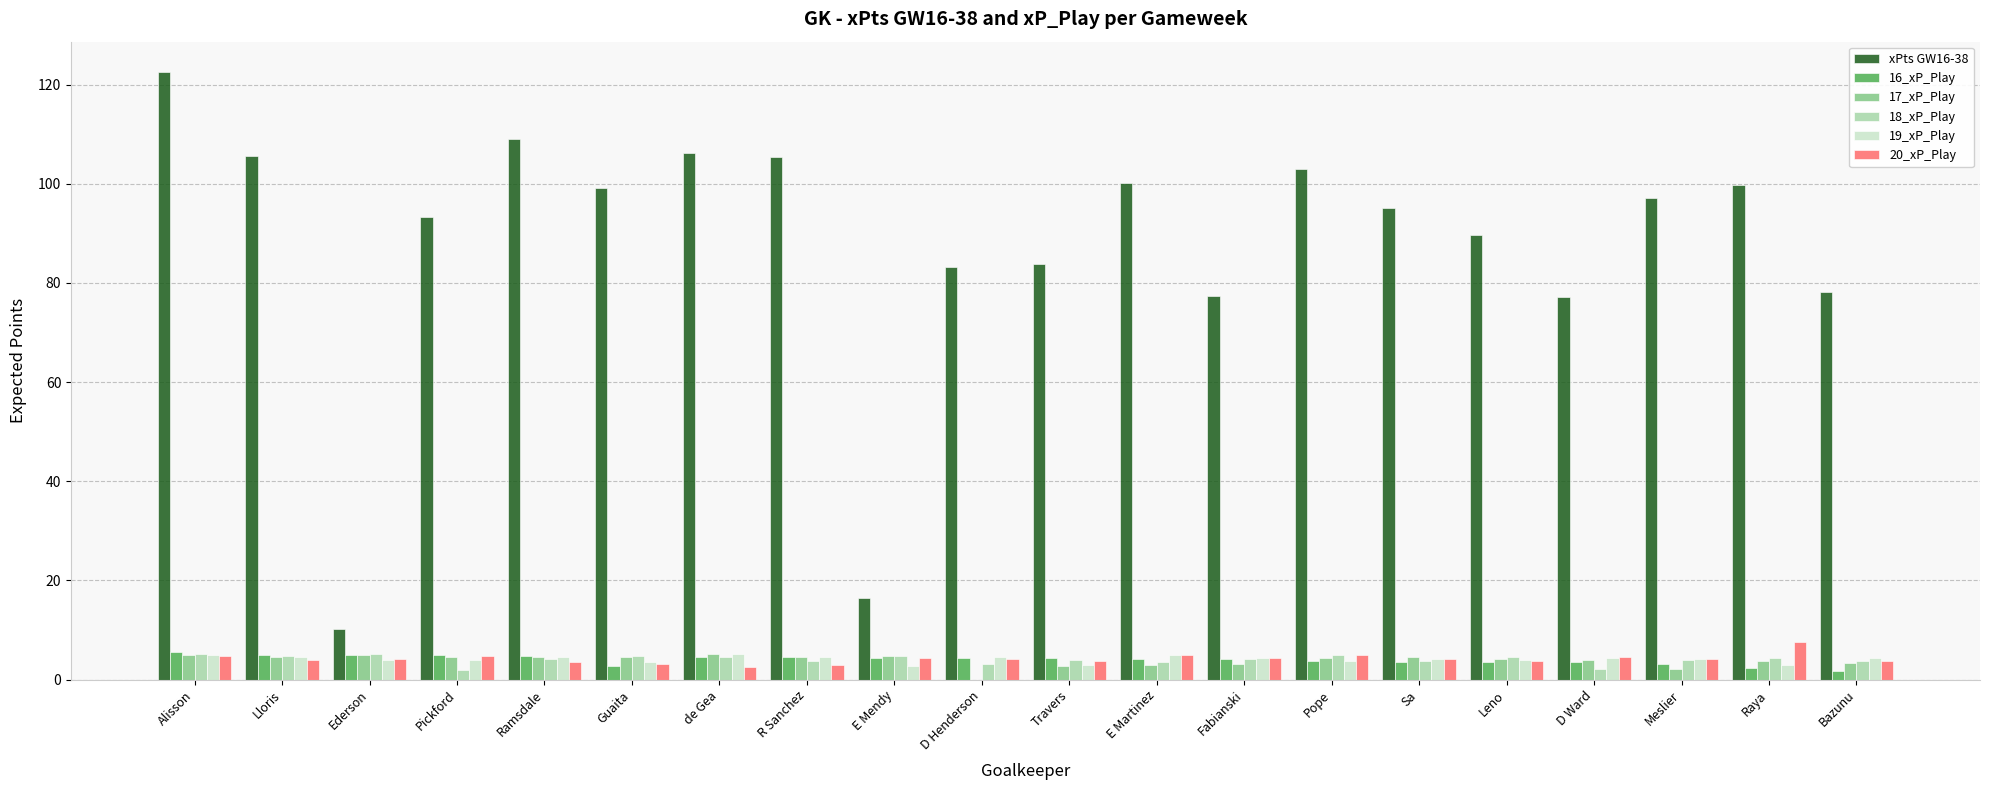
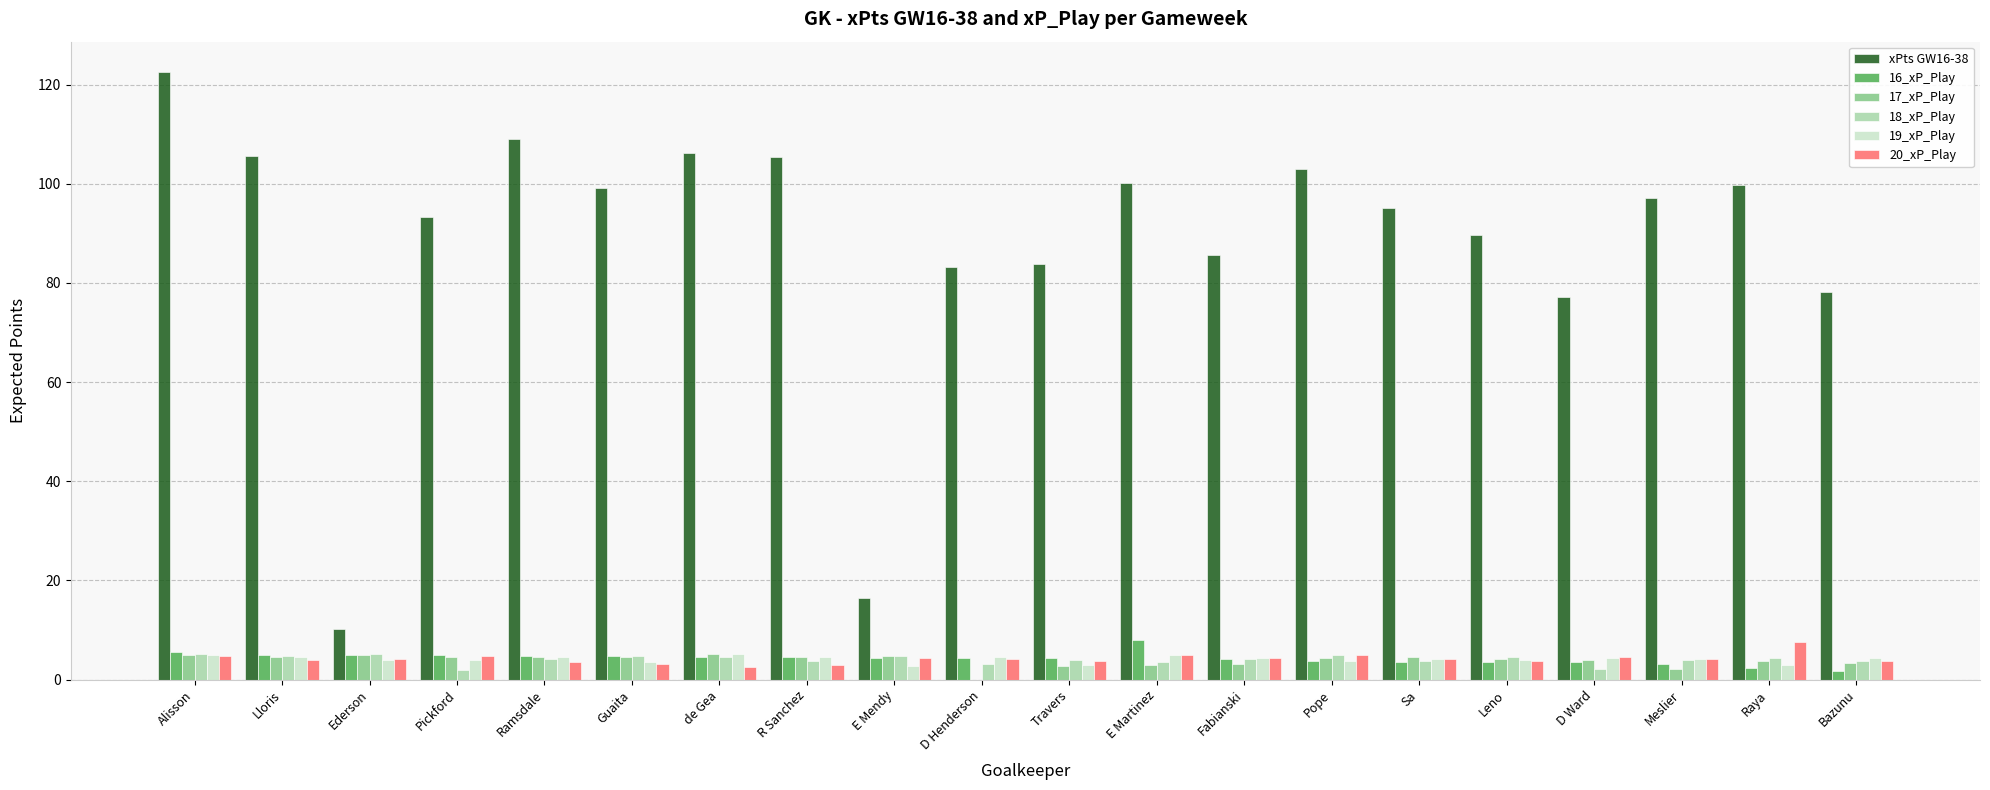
16_xP_Play, Guaita: 3 -> 5
16_xP_Play, E Martinez: 4 -> 8
xPts GW16-38, Fabianski: 77 -> 86
